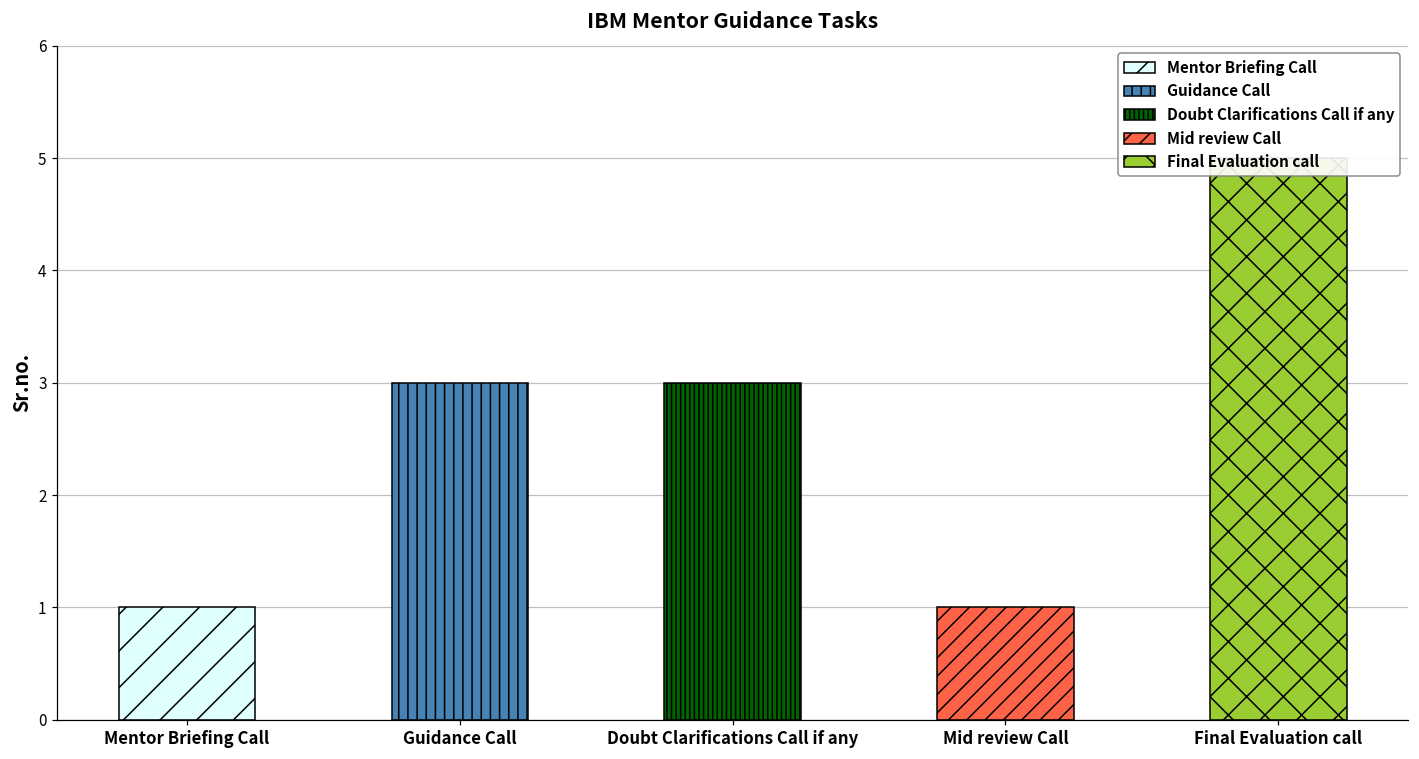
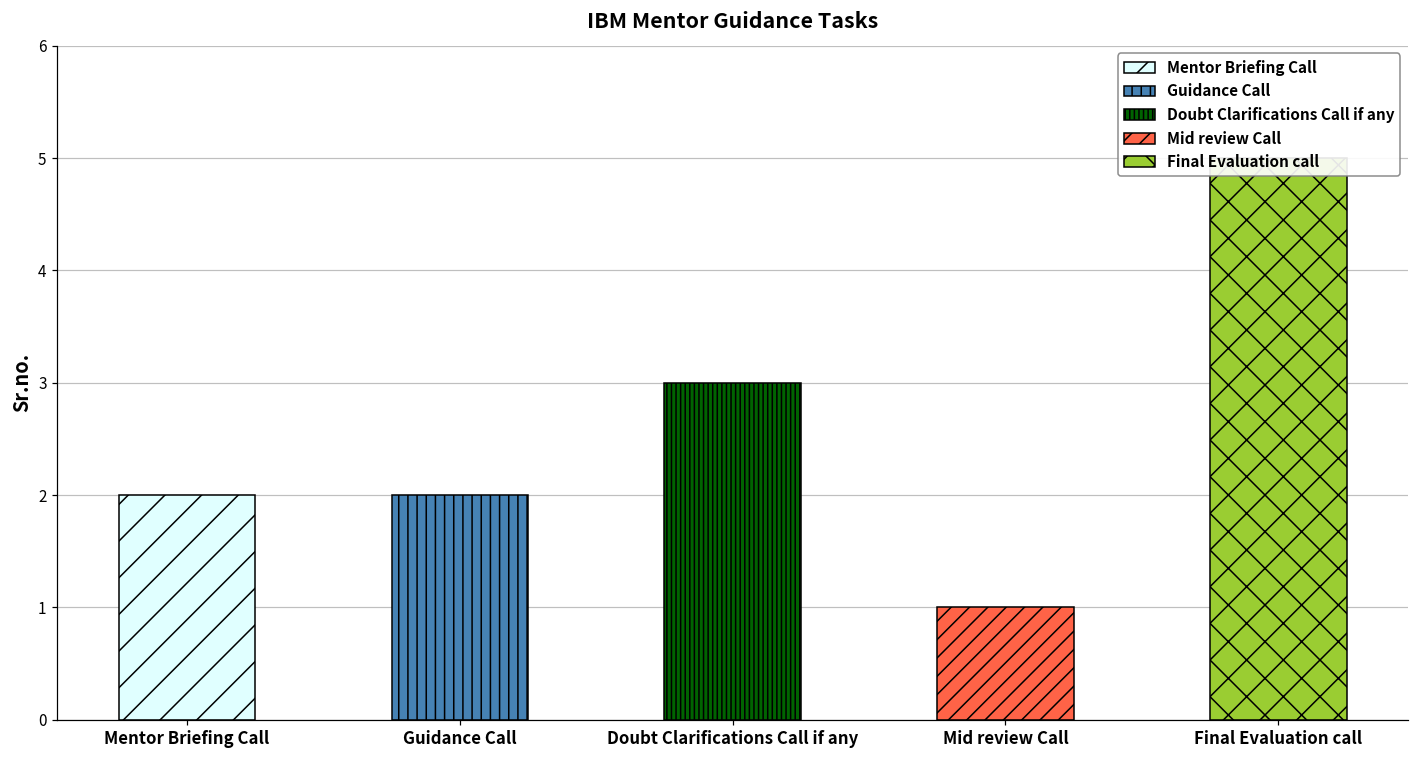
Mentor Briefing Call: 1 -> 2
Guidance Call: 3 -> 2
